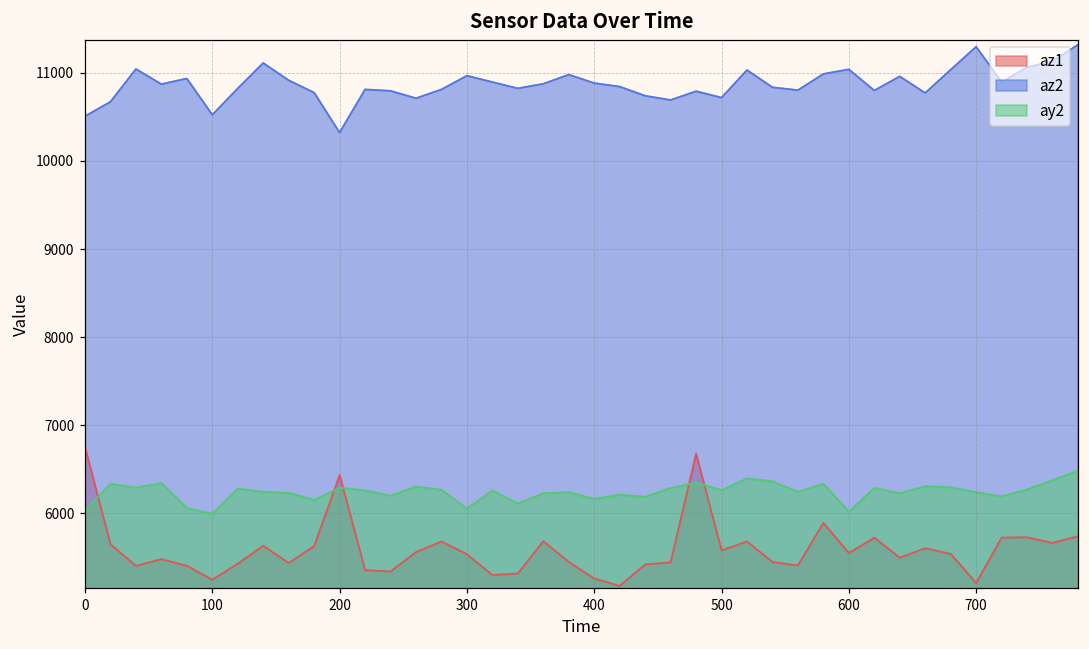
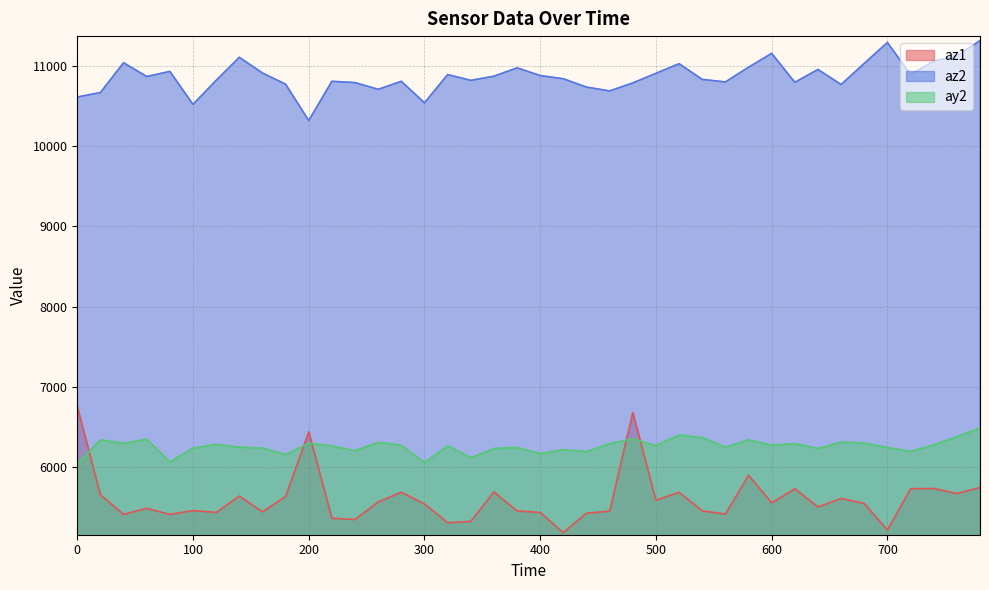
az2, 0: 10500 -> 10600
az1, 100: 5200 -> 5500
ay2, 100: 6000 -> 6200
az2, 300: 11000 -> 10500
az1, 400: 5300 -> 5400
az2, 500: 10700 -> 10900
az2, 600: 11000 -> 11200
ay2, 600: 6000 -> 6300
